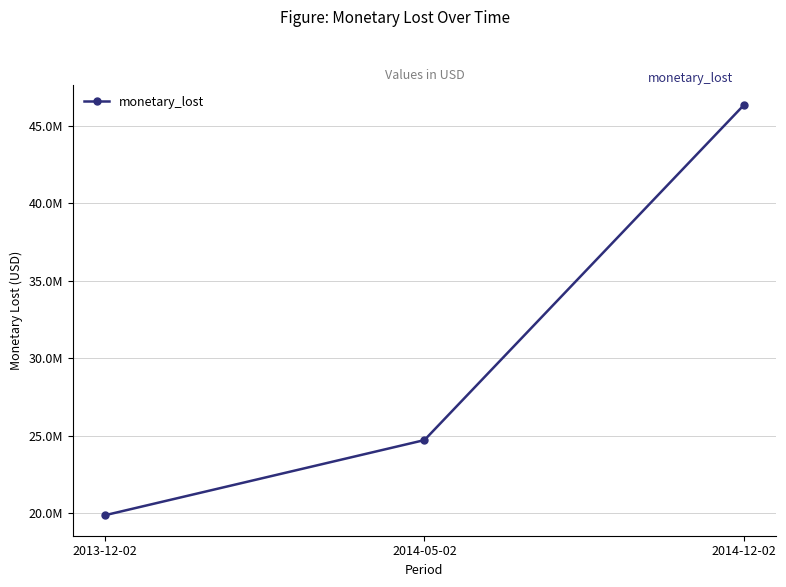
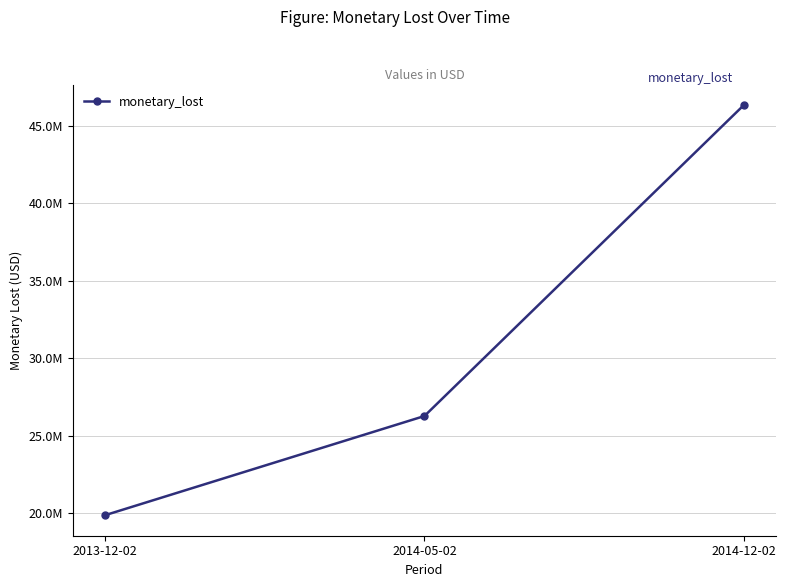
2014-05-02: 24700000 -> 26300000
